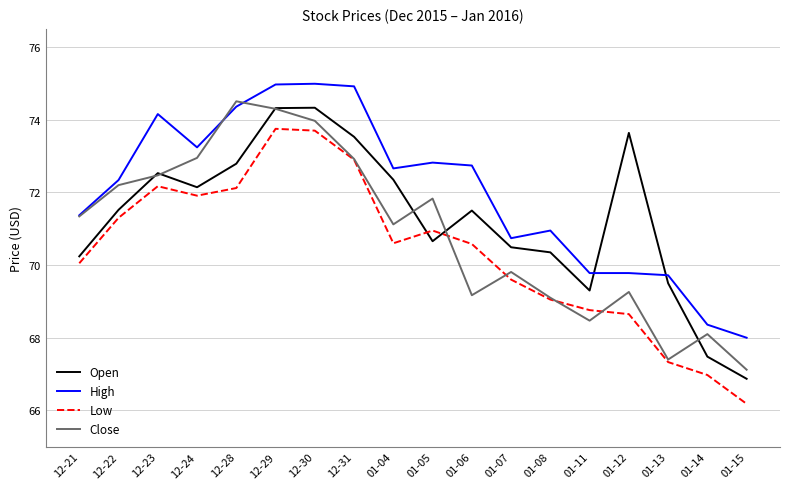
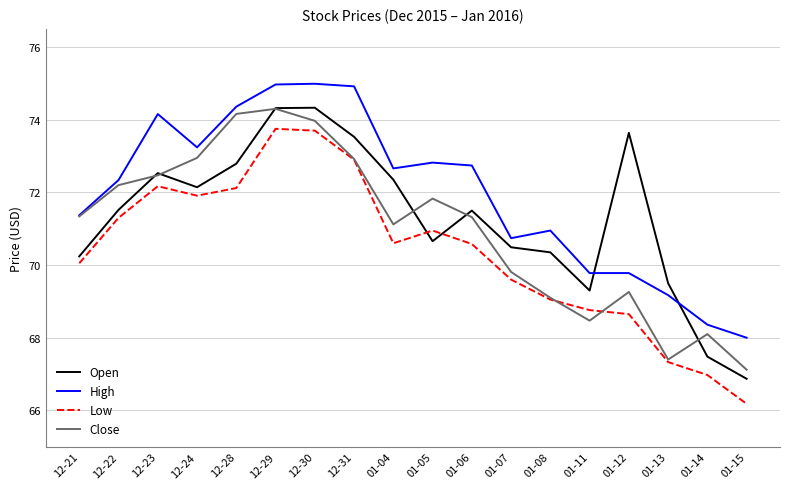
Close, 12-28: 74.5 -> 74.2
Close, 01-06: 69.2 -> 71.3
High, 01-13: 69.7 -> 69.2
